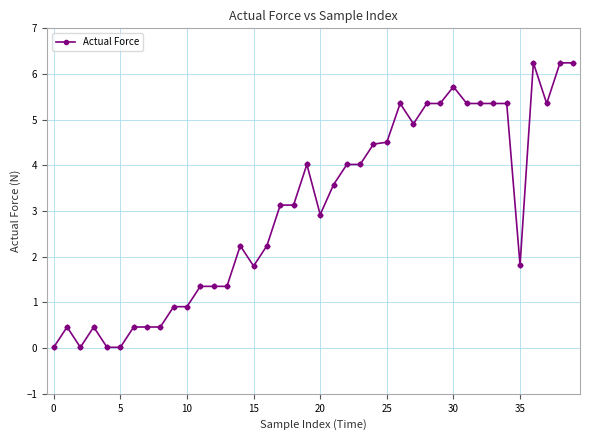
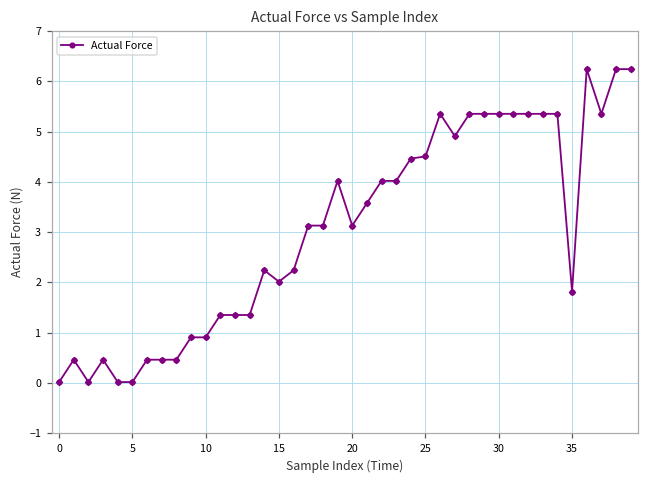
15: 1.8 -> 2.0
20: 2.9 -> 3.1
30: 5.7 -> 5.4
